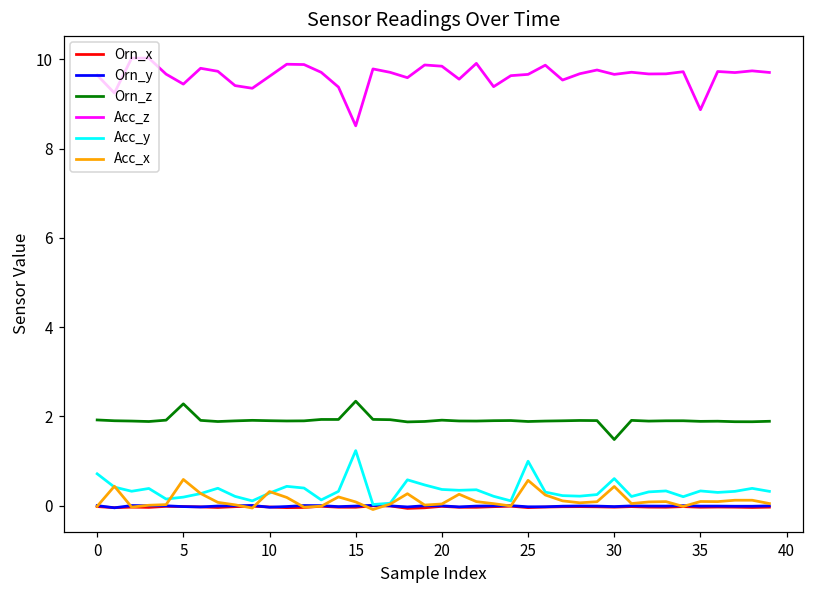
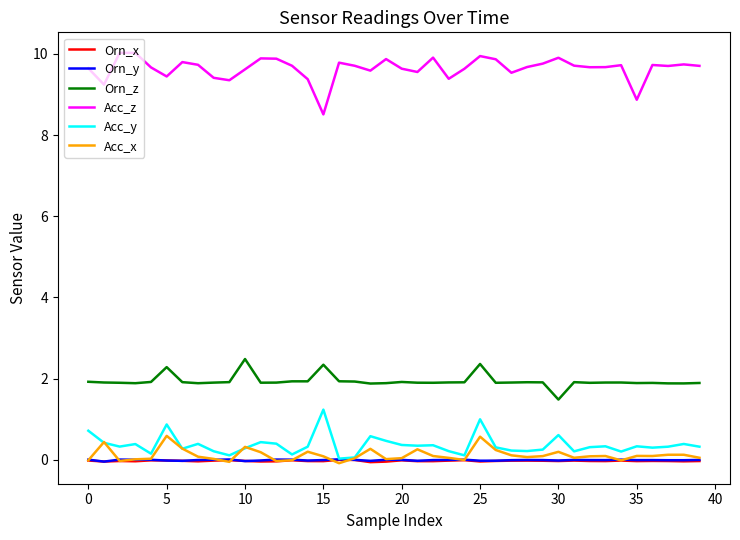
Acc_y, 5: 0.2 -> 0.9
Orn_z, 10: 1.9 -> 2.5
Acc_z, 20: 9.8 -> 9.6
Orn_z, 25: 1.9 -> 2.4
Acc_z, 25: 9.7 -> 9.9
Acc_z, 30: 9.7 -> 9.9
Acc_x, 30: 0.4 -> 0.2
